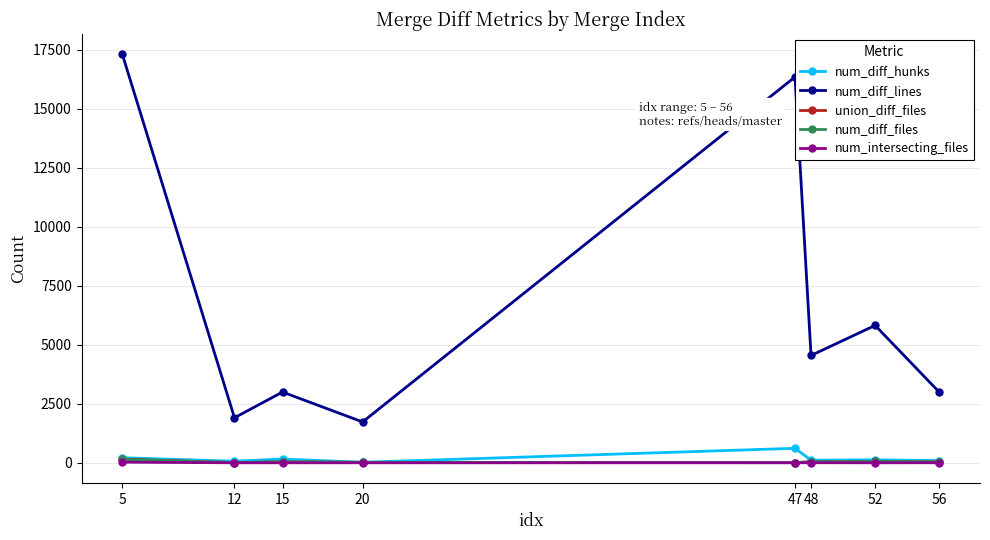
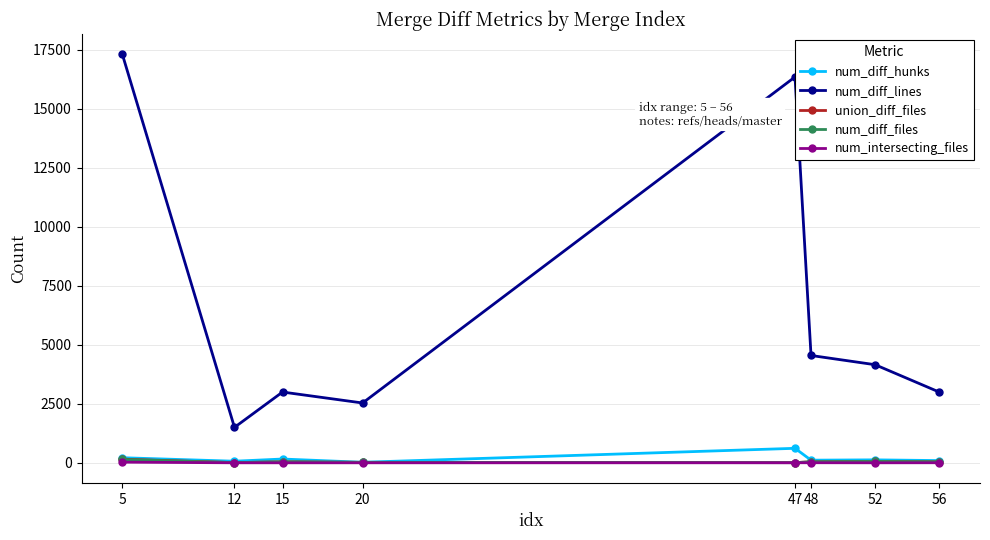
num_diff_lines, 12: 1900 -> 1500
num_diff_lines, 20: 1700 -> 2500
num_diff_lines, 52: 5800 -> 4200
